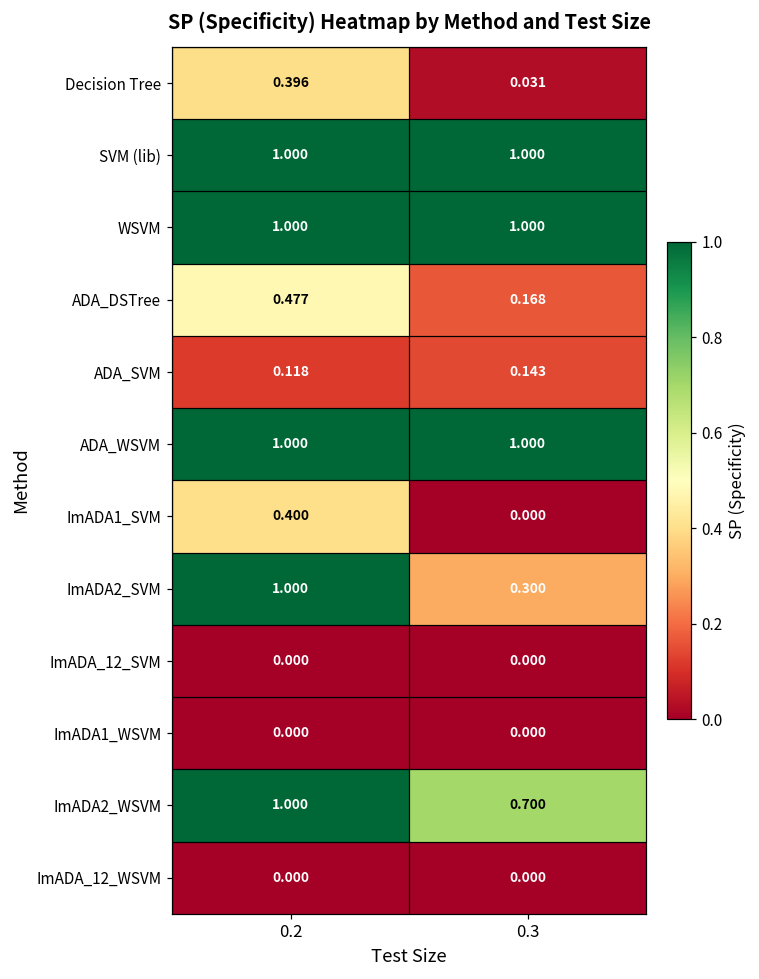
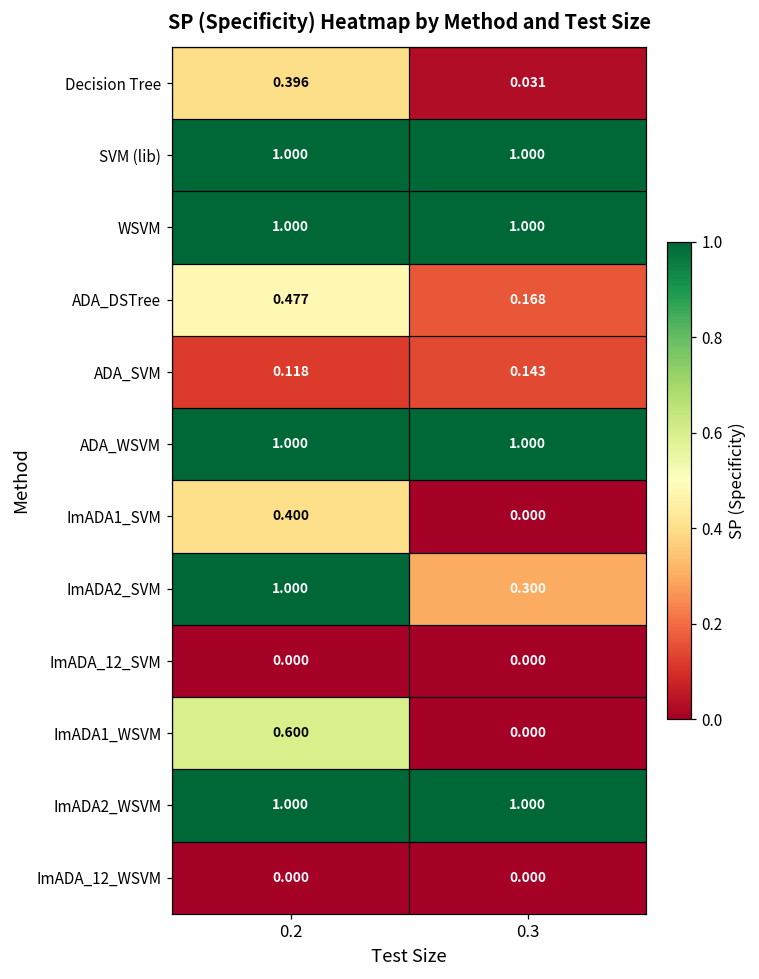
ImADA1_WSVM, 0.2: 0.000 -> 0.600
ImADA2_WSVM, 0.3: 0.700 -> 1.000
